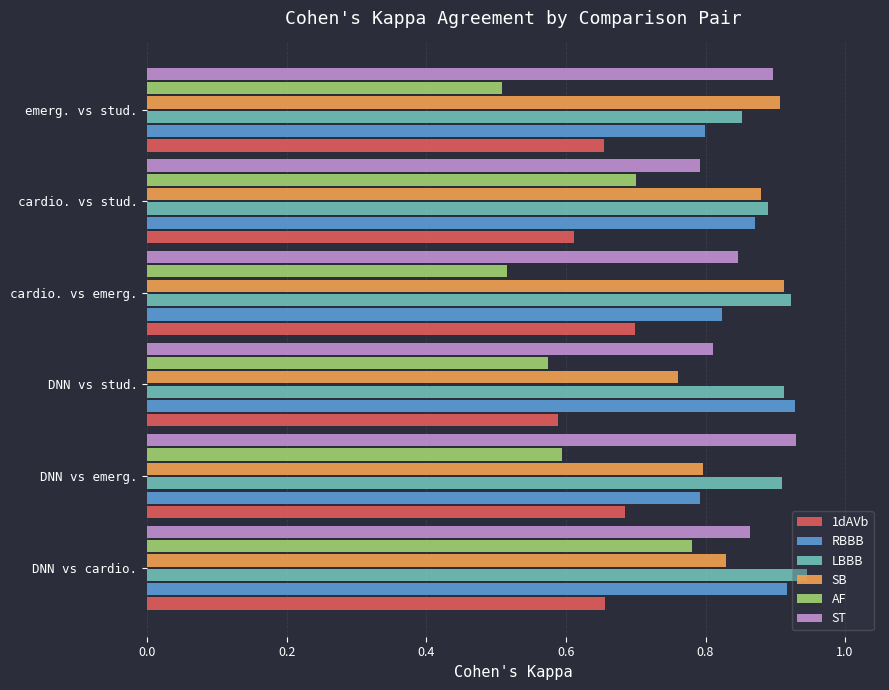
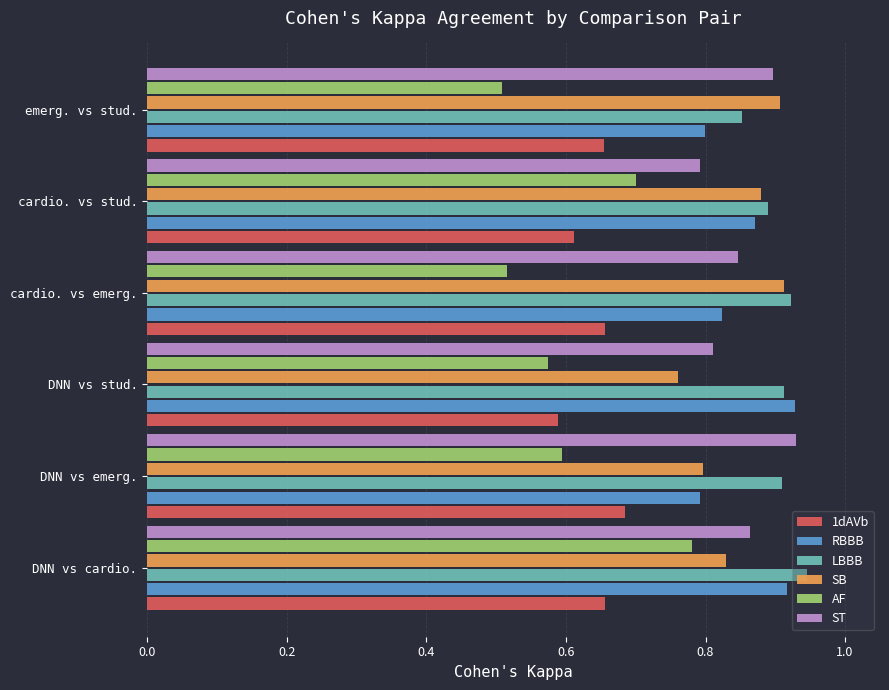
1dAVb, cardio. vs emerg.: 0.70 -> 0.66
